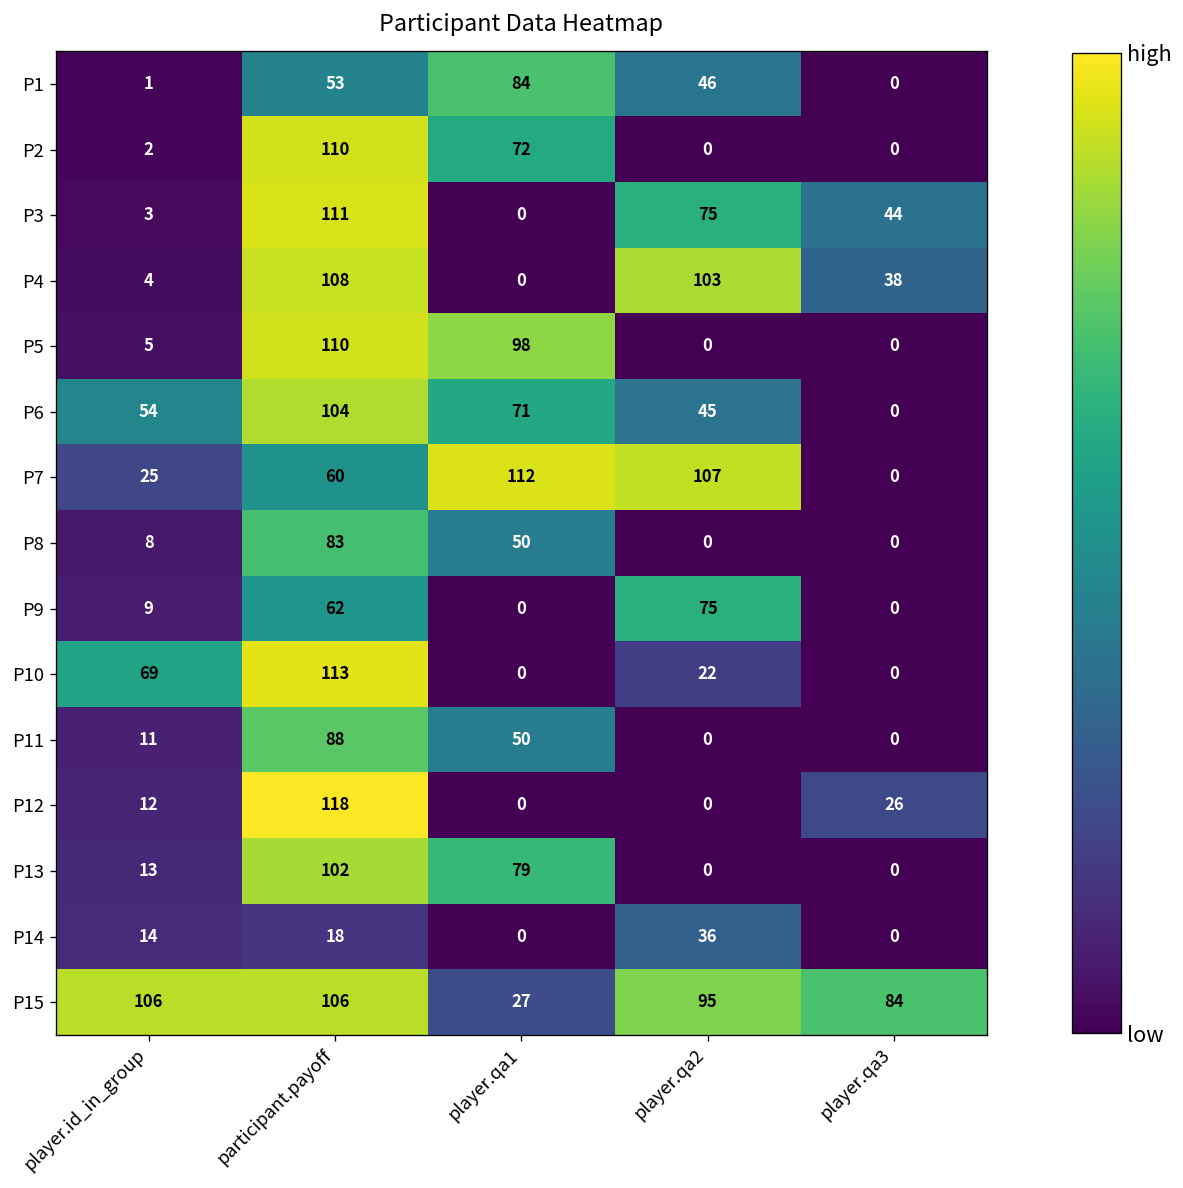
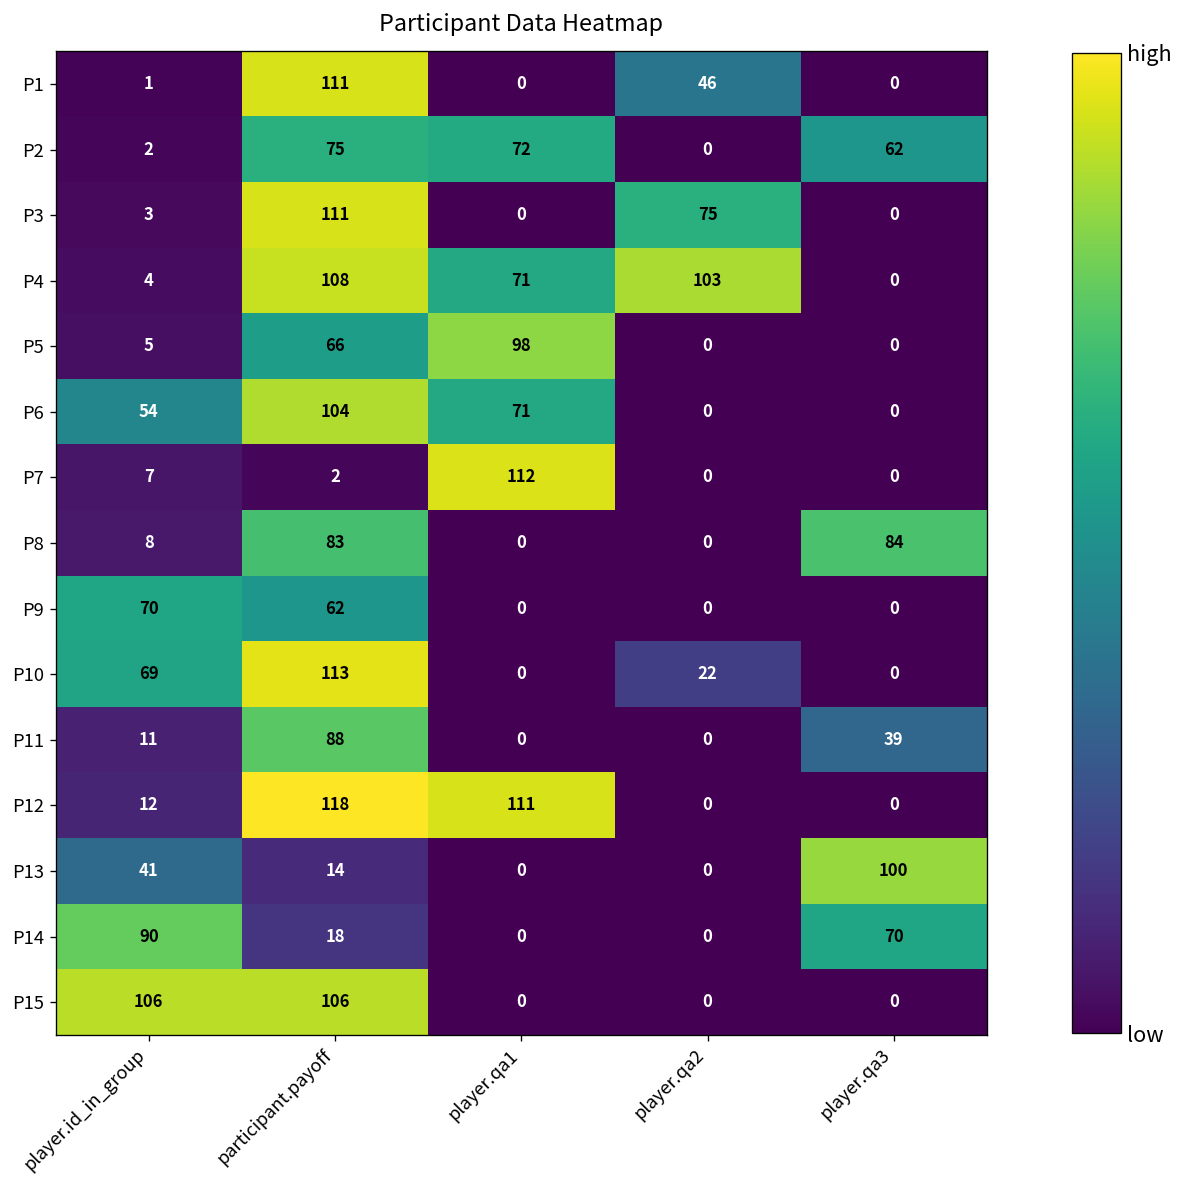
P1, participant.payoff: 53 -> 111
P1, player.qa1: 84 -> 0
P2, participant.payoff: 110 -> 75
P2, player.qa3: 0 -> 62
P3, player.qa3: 44 -> 0
P4, player.qa1: 0 -> 71
P4, player.qa3: 38 -> 0
P5, participant.payoff: 110 -> 66
P6, player.qa2: 45 -> 0
P7, player.id_in_group: 25 -> 7
P7, participant.payoff: 60 -> 2
P7, player.qa2: 107 -> 0
P8, player.qa1: 50 -> 0
P8, player.qa3: 0 -> 84
P9, player.id_in_group: 9 -> 70
P9, player.qa2: 75 -> 0
P11, player.qa1: 50 -> 0
P11, player.qa3: 0 -> 39
P12, player.qa1: 0 -> 111
P12, player.qa3: 26 -> 0
P13, player.id_in_group: 13 -> 41
P13, participant.payoff: 102 -> 14
P13, player.qa1: 79 -> 0
P13, player.qa3: 0 -> 100
P14, player.id_in_group: 14 -> 90
P14, player.qa2: 36 -> 0
P14, player.qa3: 0 -> 70
P15, player.qa1: 27 -> 0
P15, player.qa2: 95 -> 0
P15, player.qa3: 84 -> 0
